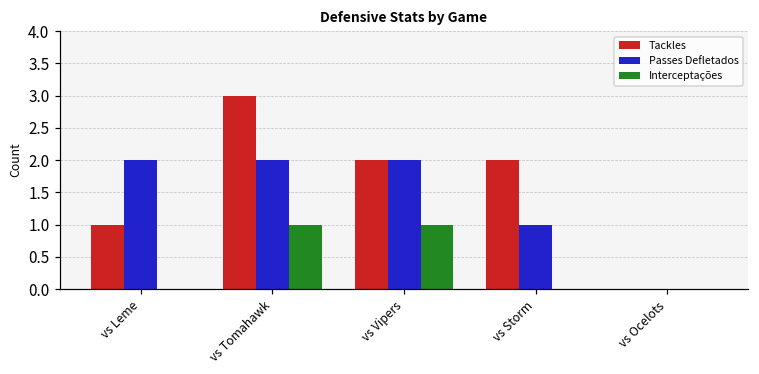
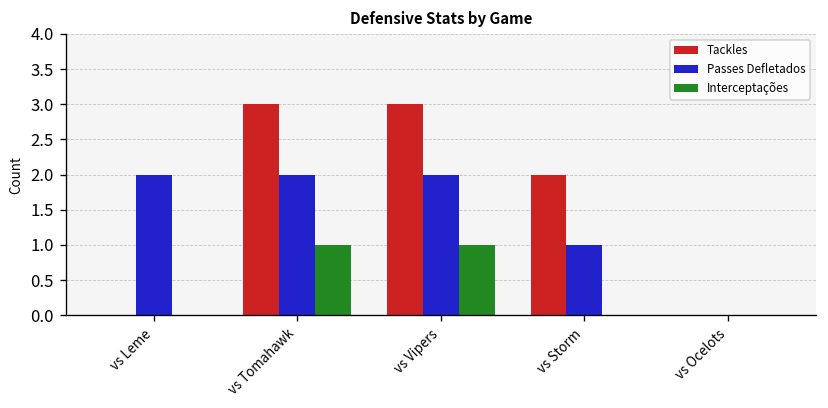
Tackles, vs Leme: 1 -> 0
Tackles, vs Vipers: 2 -> 3
